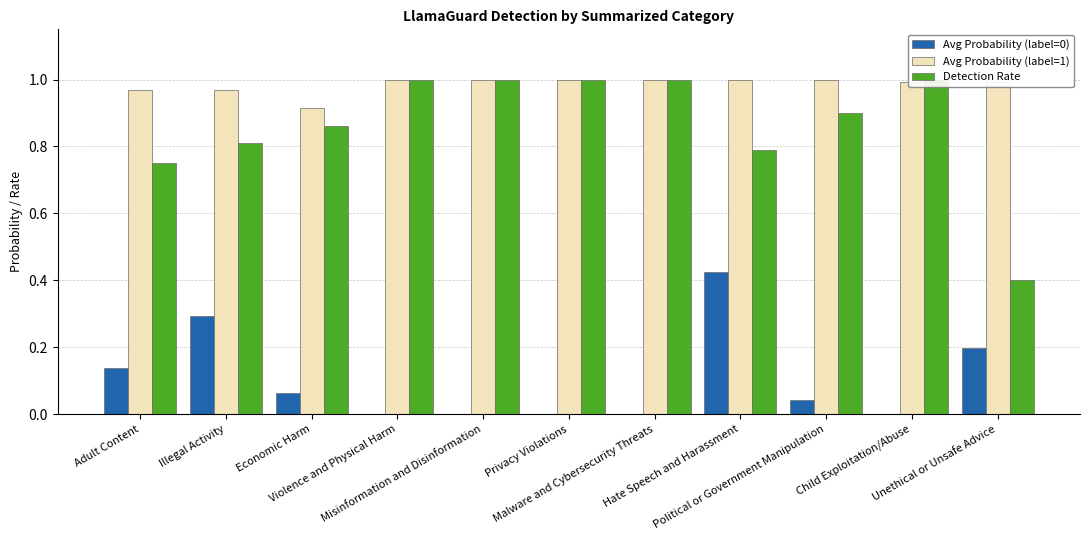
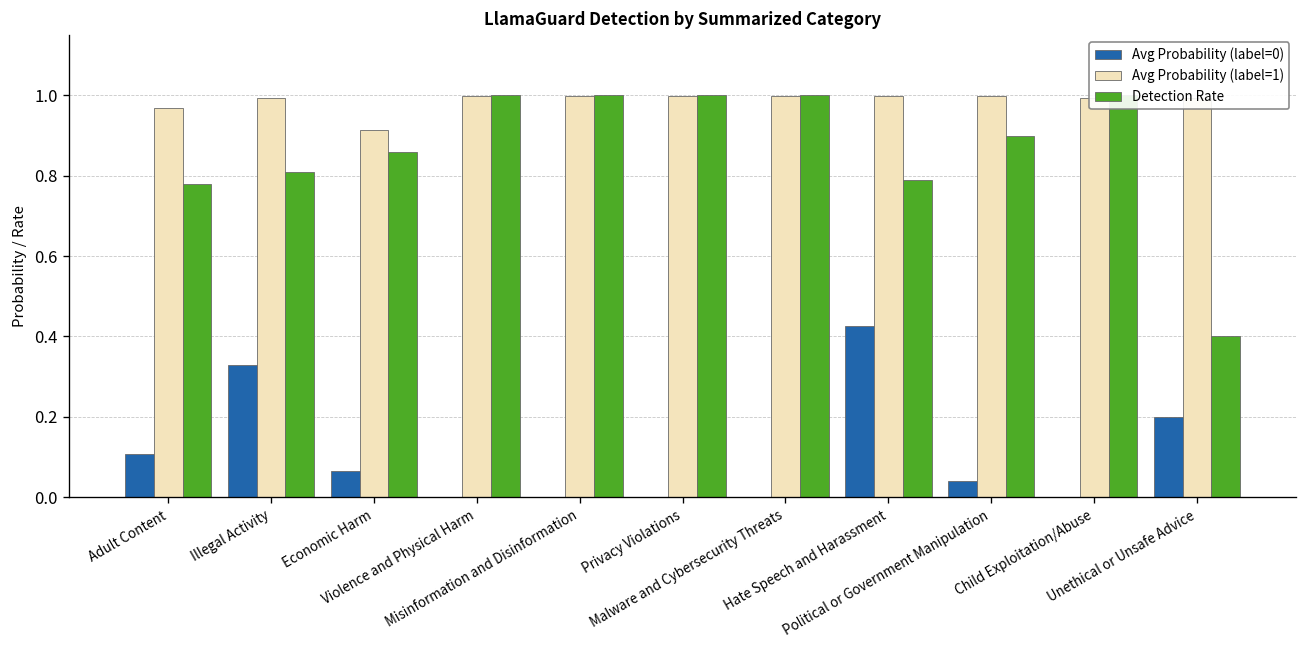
Avg Probability (label=0), Adult Content: 0.14 -> 0.11
Detection Rate, Adult Content: 0.75 -> 0.78
Avg Probability (label=0), Illegal Activity: 0.29 -> 0.33
Avg Probability (label=1), Illegal Activity: 0.97 -> 0.99
